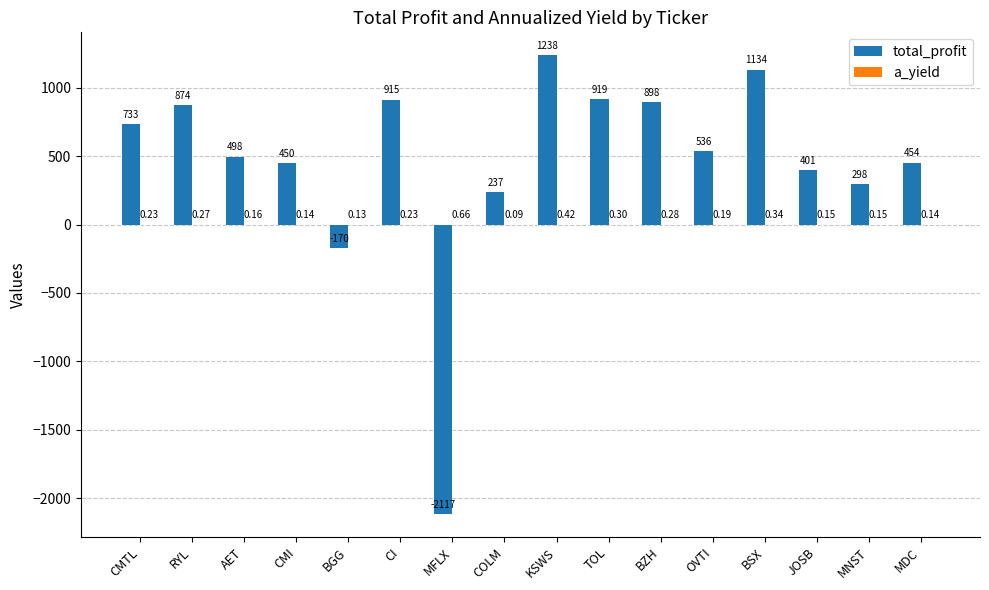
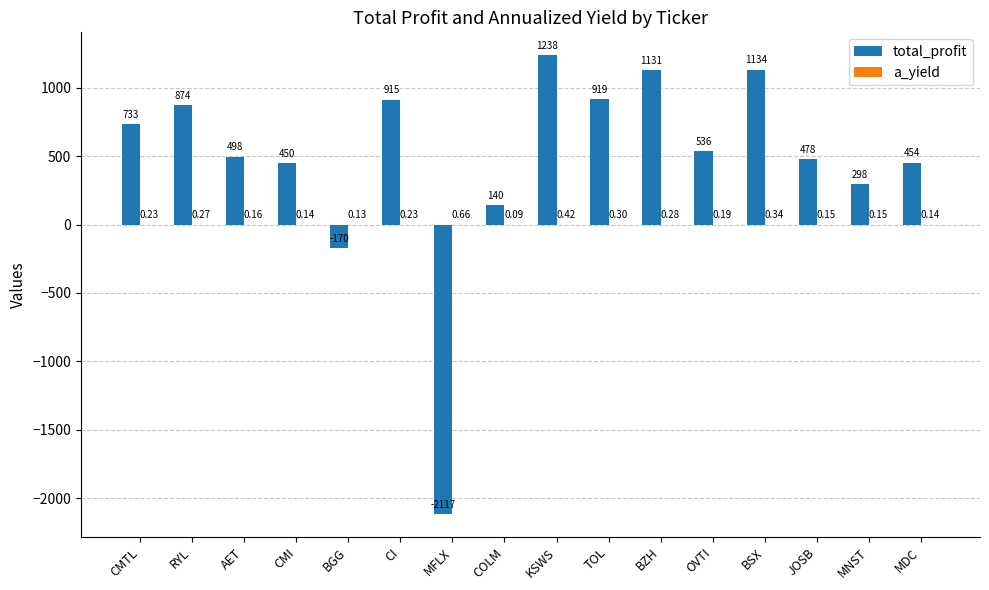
total_profit, COLM: 237 -> 140
total_profit, BZH: 898 -> 1131
total_profit, JOSB: 401 -> 478
